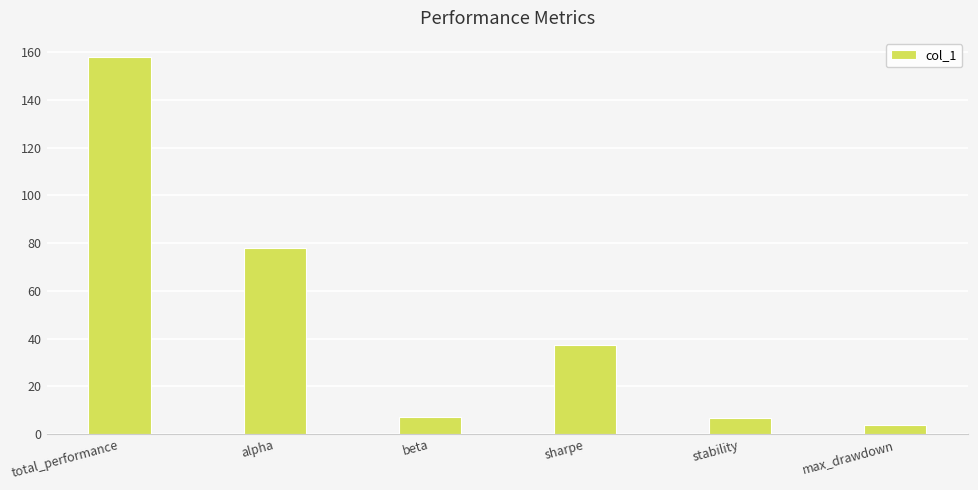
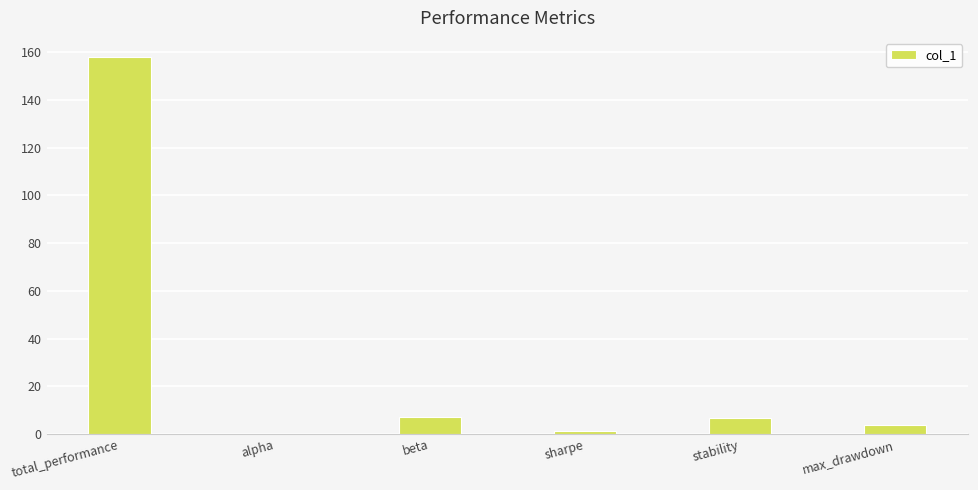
alpha: 78 -> 0
sharpe: 38 -> 1
